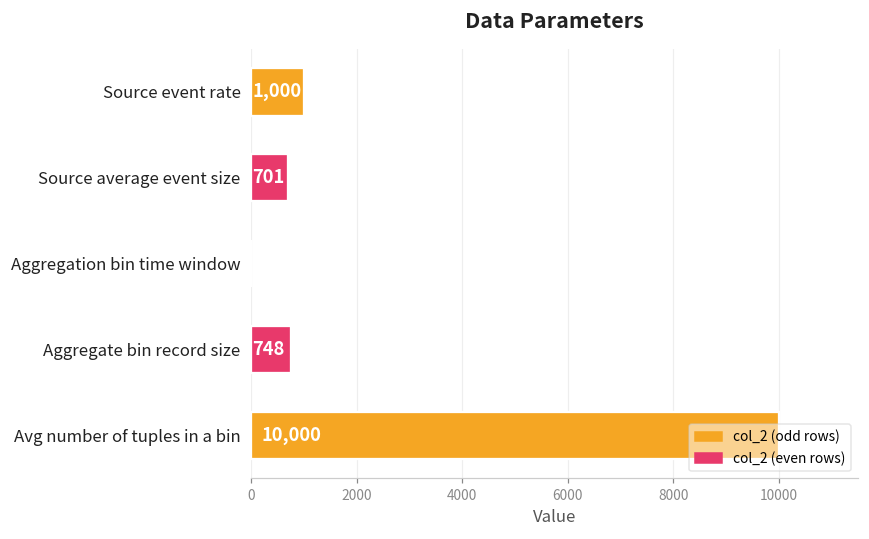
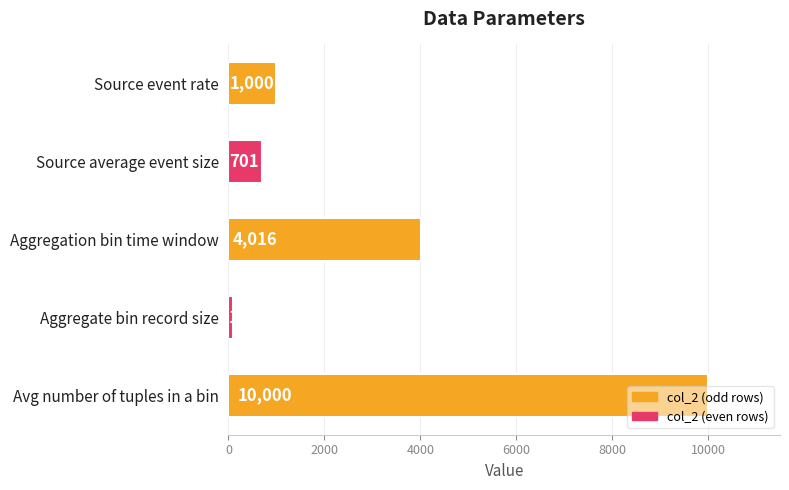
Aggregation bin time window: 0 -> 4000
Aggregate bin record size: 700 -> 100
